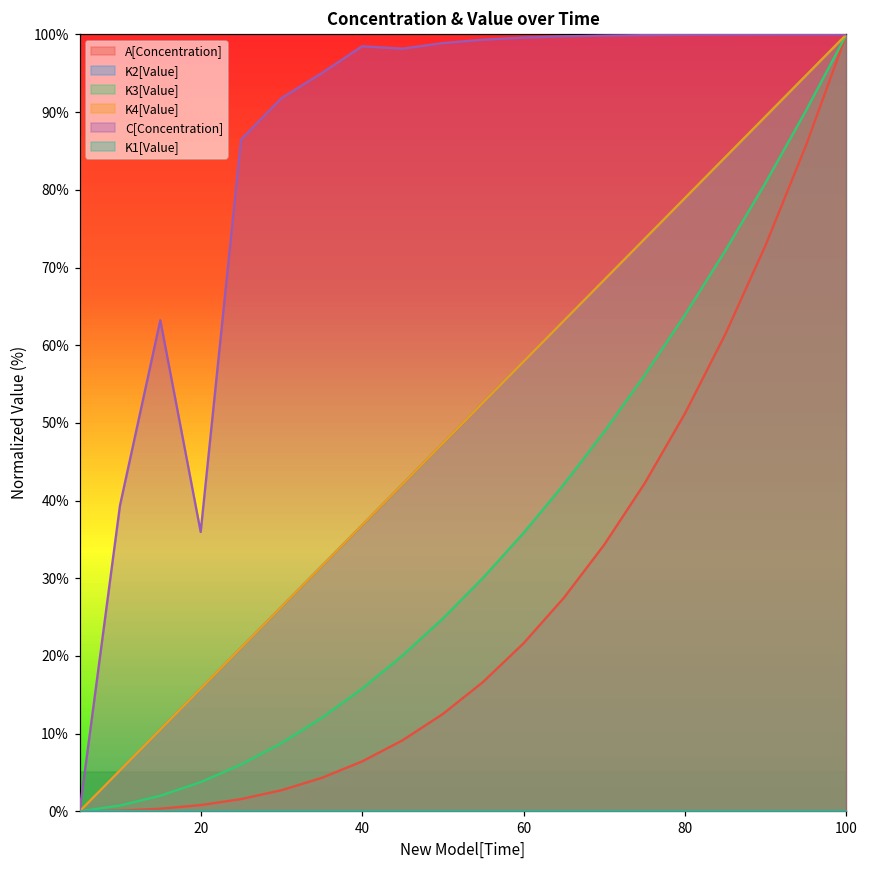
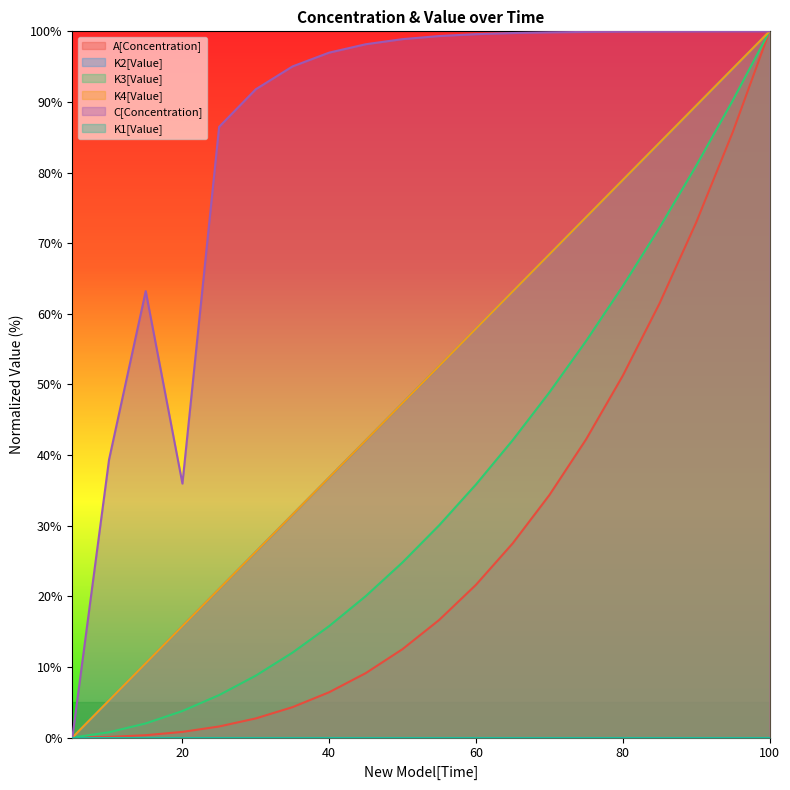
C[Concentration], 40: 98% -> 97%
